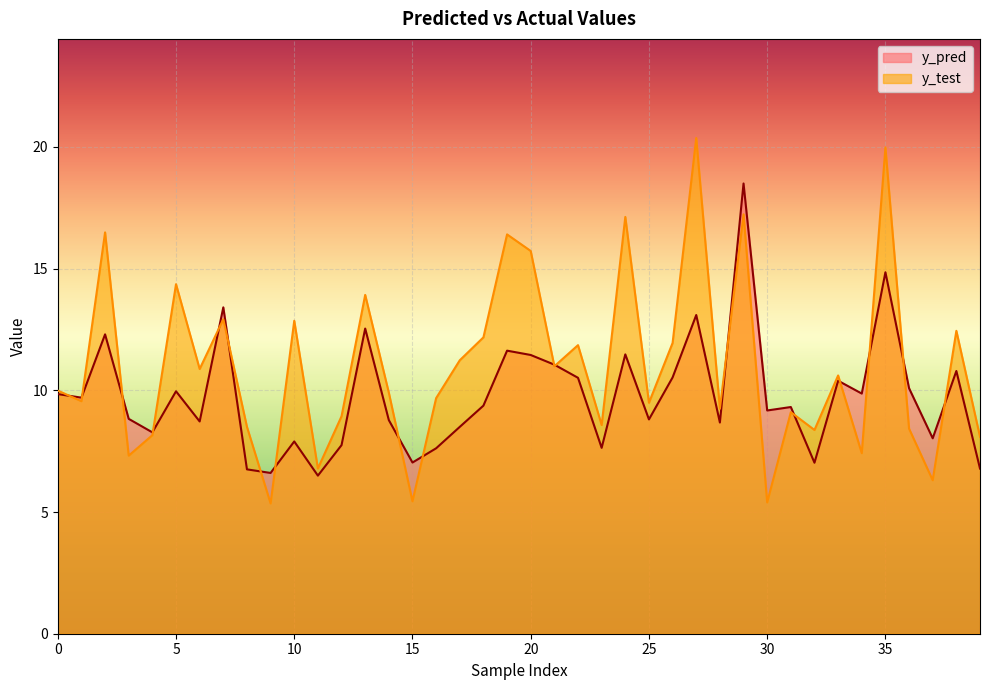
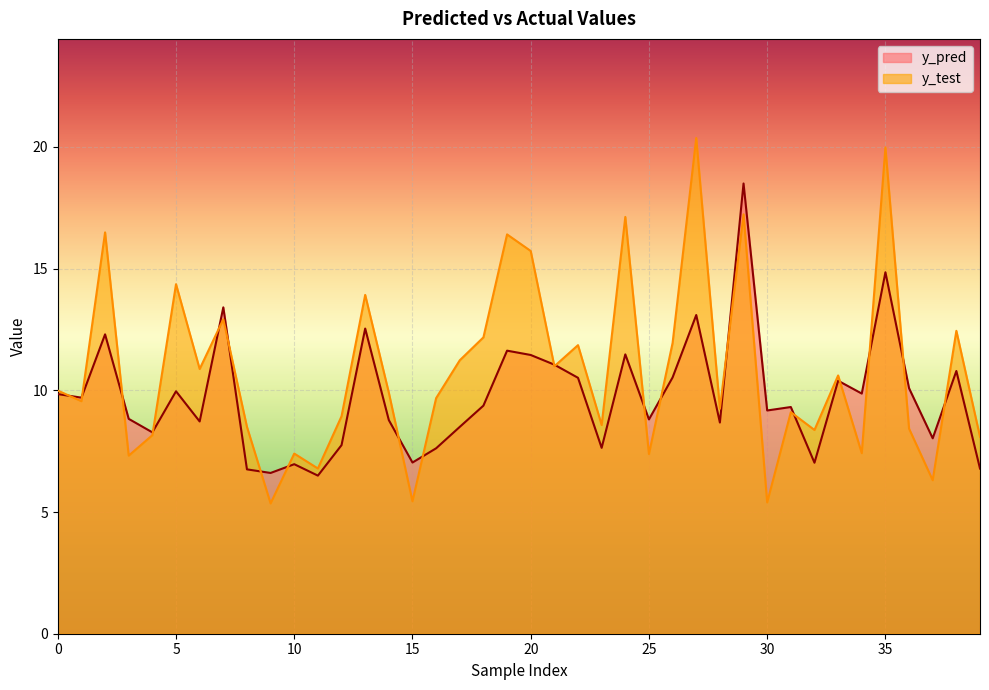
y_pred, 10: 7.9 -> 7.0
y_test, 10: 12.9 -> 7.4
y_test, 25: 9.5 -> 7.4
